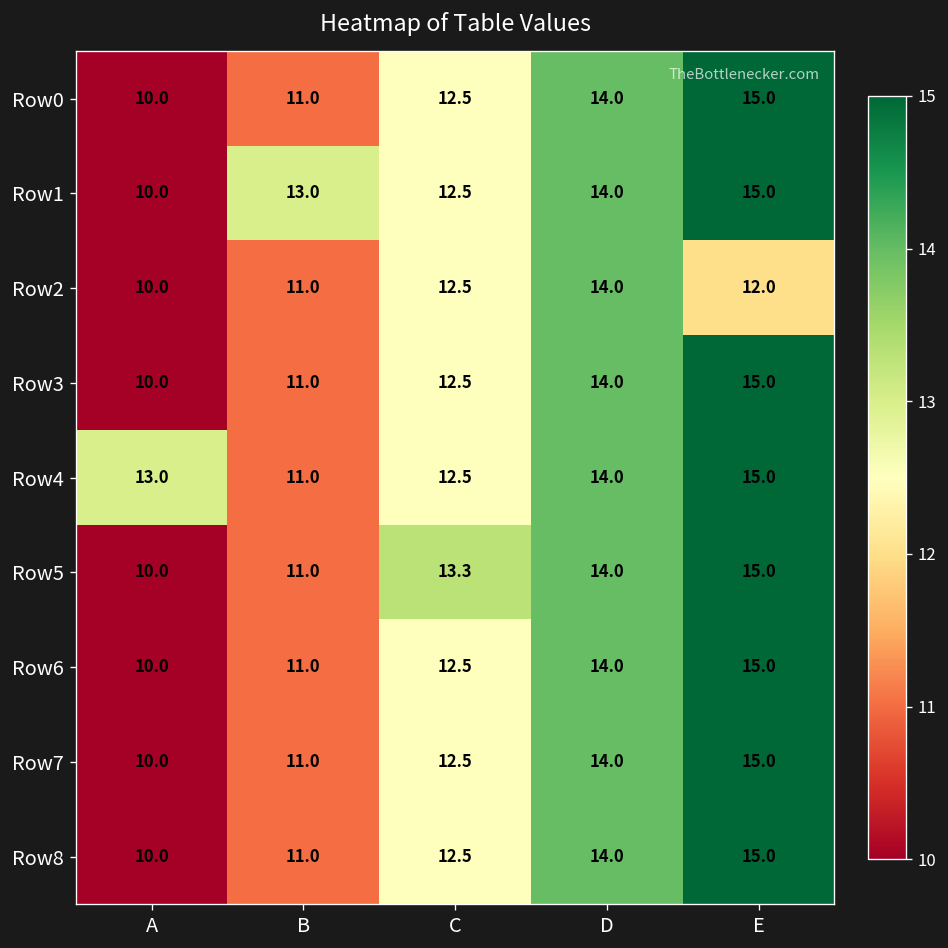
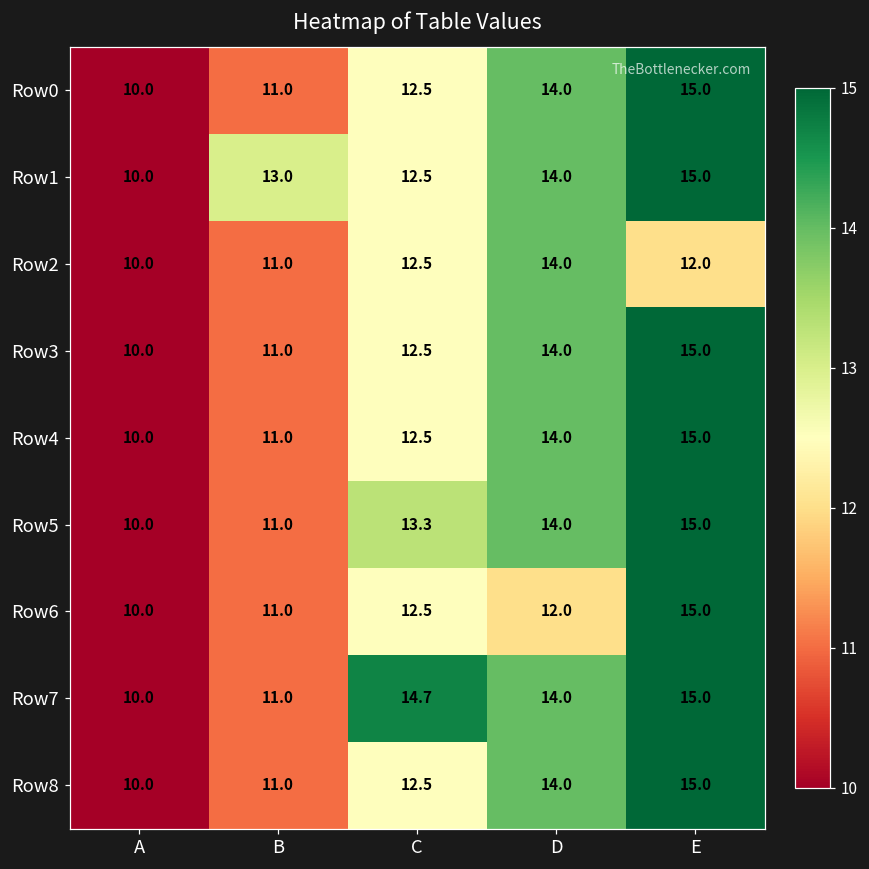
Row4, A: 13.0 -> 10.0
Row6, D: 14.0 -> 12.0
Row7, C: 12.5 -> 14.7
